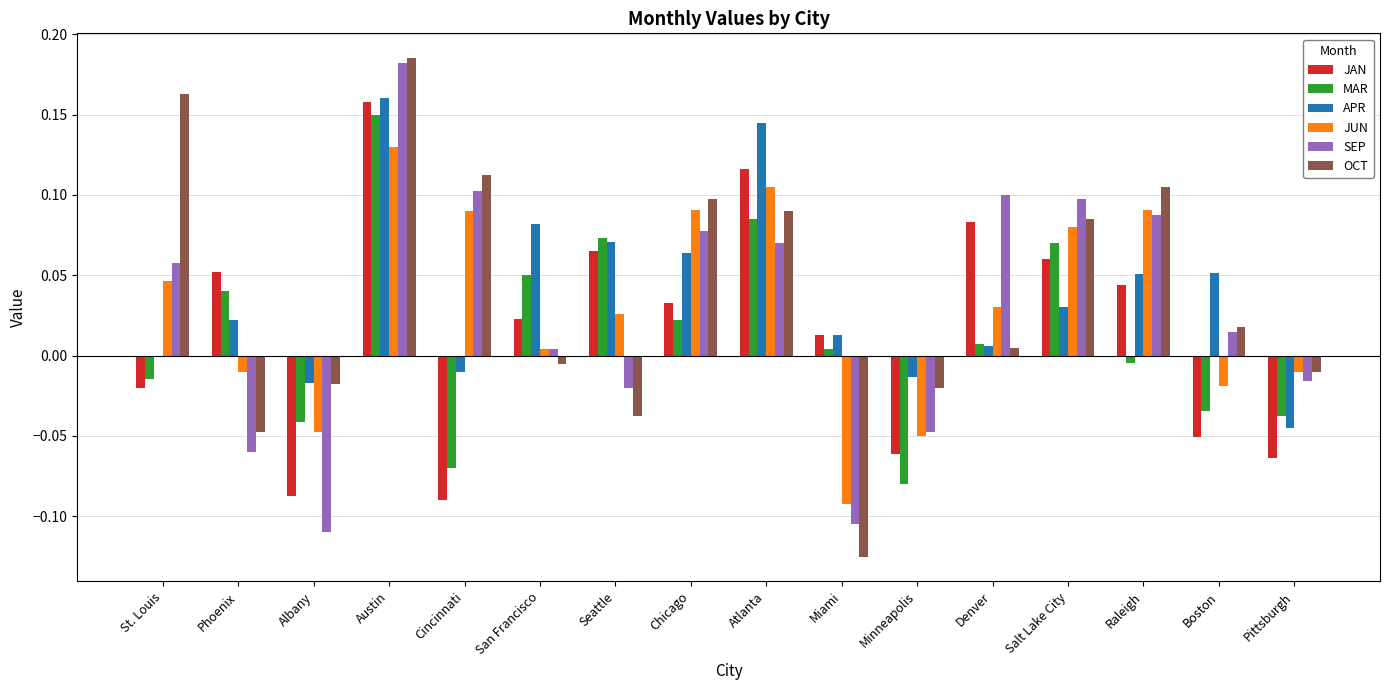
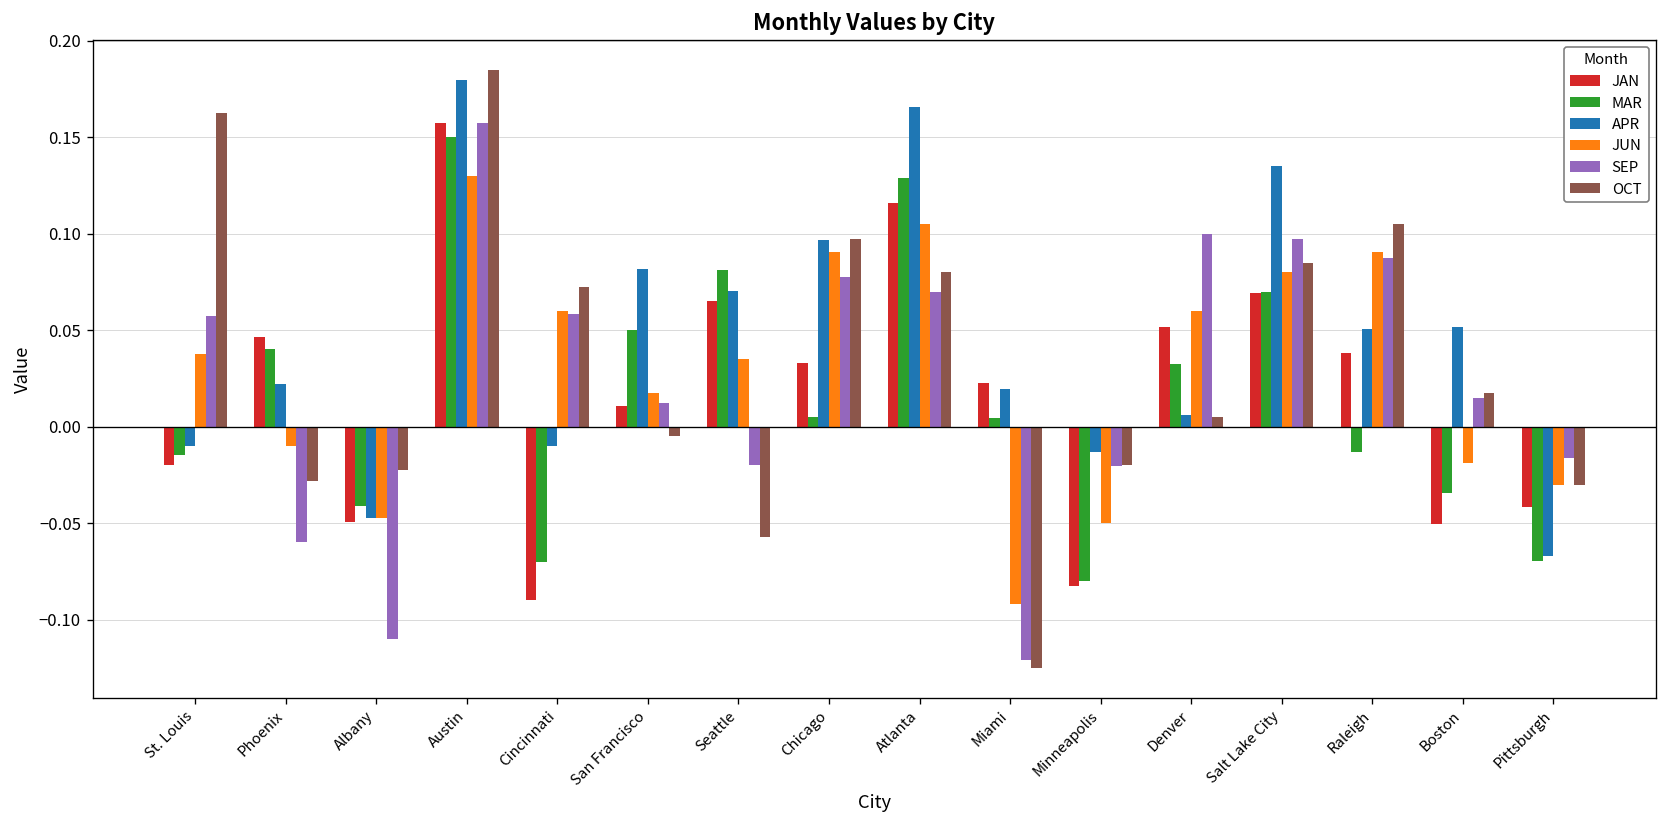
APR, St. Louis: -0.001 -> -0.010
JUN, St. Louis: 0.046 -> 0.038
JAN, Phoenix: 0.052 -> 0.047
OCT, Phoenix: -0.048 -> -0.028
JAN, Albany: -0.087 -> -0.050
APR, Albany: -0.017 -> -0.047
OCT, Albany: -0.017 -> -0.023
APR, Austin: 0.16 -> 0.18
SEP, Austin: 0.182 -> 0.158
JUN, Cincinnati: 0.09 -> 0.06
SEP, Cincinnati: 0.103 -> 0.058
OCT, Cincinnati: 0.113 -> 0.072
JAN, San Francisco: 0.023 -> 0.011
JUN, San Francisco: 0.004 -> 0.018
SEP, San Francisco: 0.004 -> 0.013
MAR, Seattle: 0.073 -> 0.081
JUN, Seattle: 0.026 -> 0.035
OCT, Seattle: -0.038 -> -0.057
MAR, Chicago: 0.022 -> 0.005
APR, Chicago: 0.064 -> 0.097
MAR, Atlanta: 0.085 -> 0.129
APR, Atlanta: 0.145 -> 0.166
OCT, Atlanta: 0.09 -> 0.08
JAN, Miami: 0.013 -> 0.023
APR, Miami: 0.013 -> 0.020
SEP, Miami: -0.105 -> -0.121
JAN, Minneapolis: -0.061 -> -0.083
SEP, Minneapolis: -0.048 -> -0.020
JAN, Denver: 0.083 -> 0.052
MAR, Denver: 0.007 -> 0.032
JUN, Denver: 0.03 -> 0.06
JAN, Salt Lake City: 0.060 -> 0.069
APR, Salt Lake City: 0.030 -> 0.135
JAN, Raleigh: 0.044 -> 0.038
MAR, Raleigh: -0.005 -> -0.013
JAN, Pittsburgh: -0.064 -> -0.042
MAR, Pittsburgh: -0.038 -> -0.070
APR, Pittsburgh: -0.045 -> -0.067
JUN, Pittsburgh: -0.01 -> -0.03
OCT, Pittsburgh: -0.01 -> -0.03
